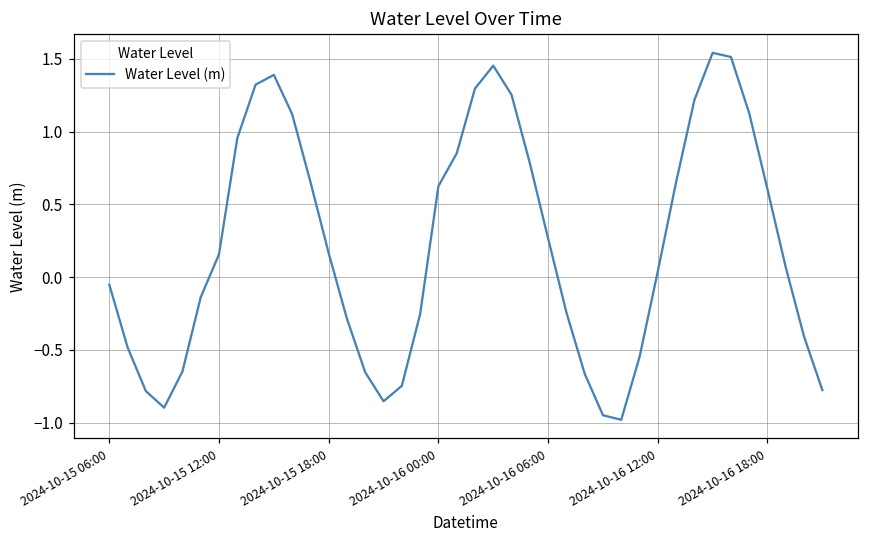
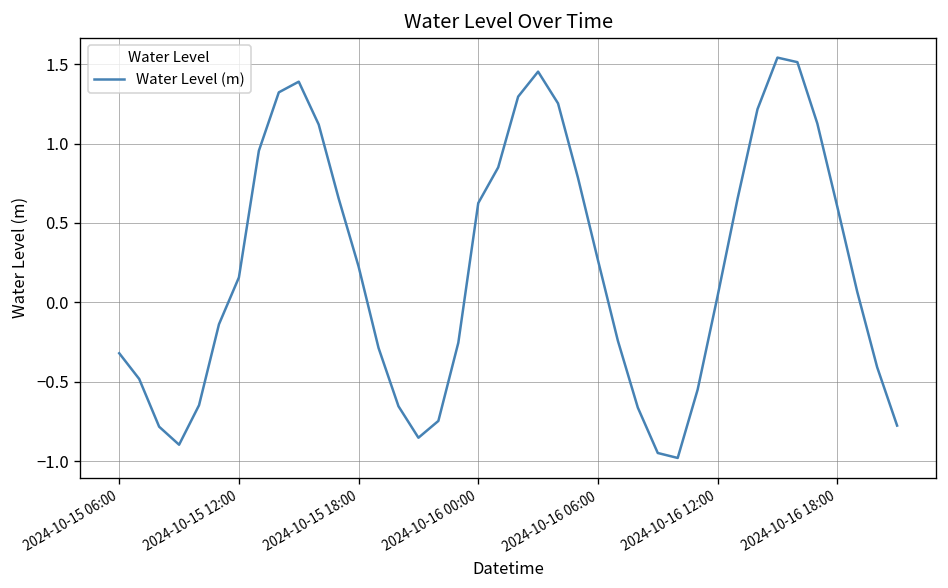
2024-10-15 06:00: -0.05 -> -0.32
2024-10-15 18:00: 0.16 -> 0.23
